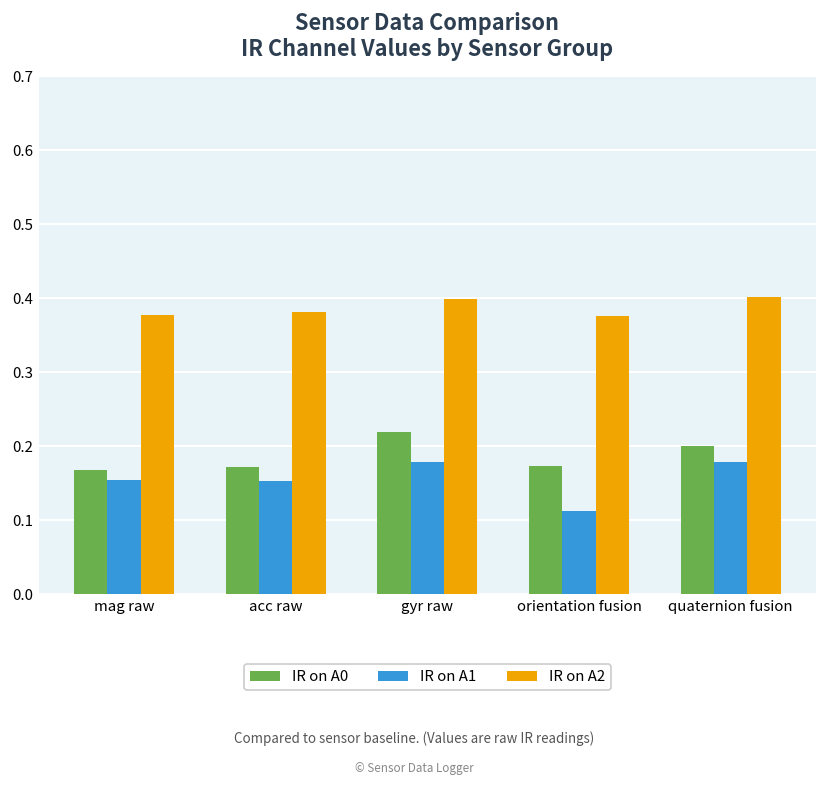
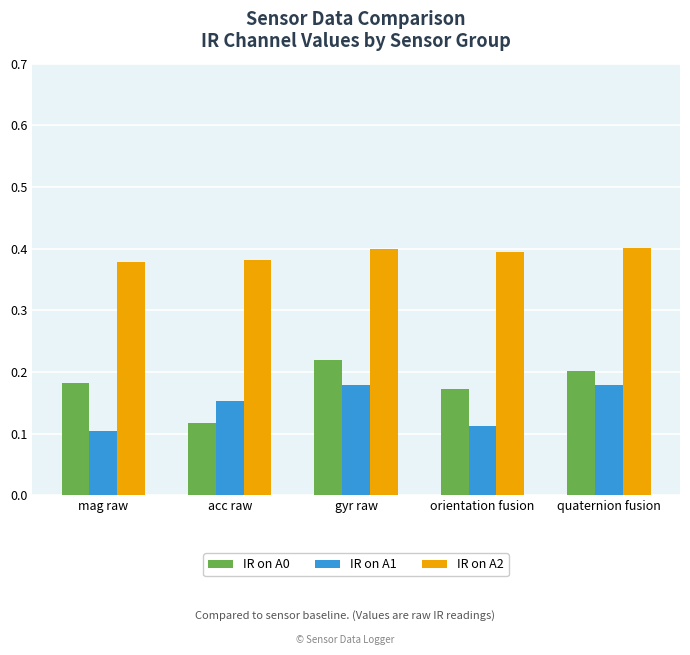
IR on A0, mag raw: 0.17 -> 0.18
IR on A1, mag raw: 0.15 -> 0.10
IR on A0, acc raw: 0.17 -> 0.12
IR on A2, orientation fusion: 0.38 -> 0.39
